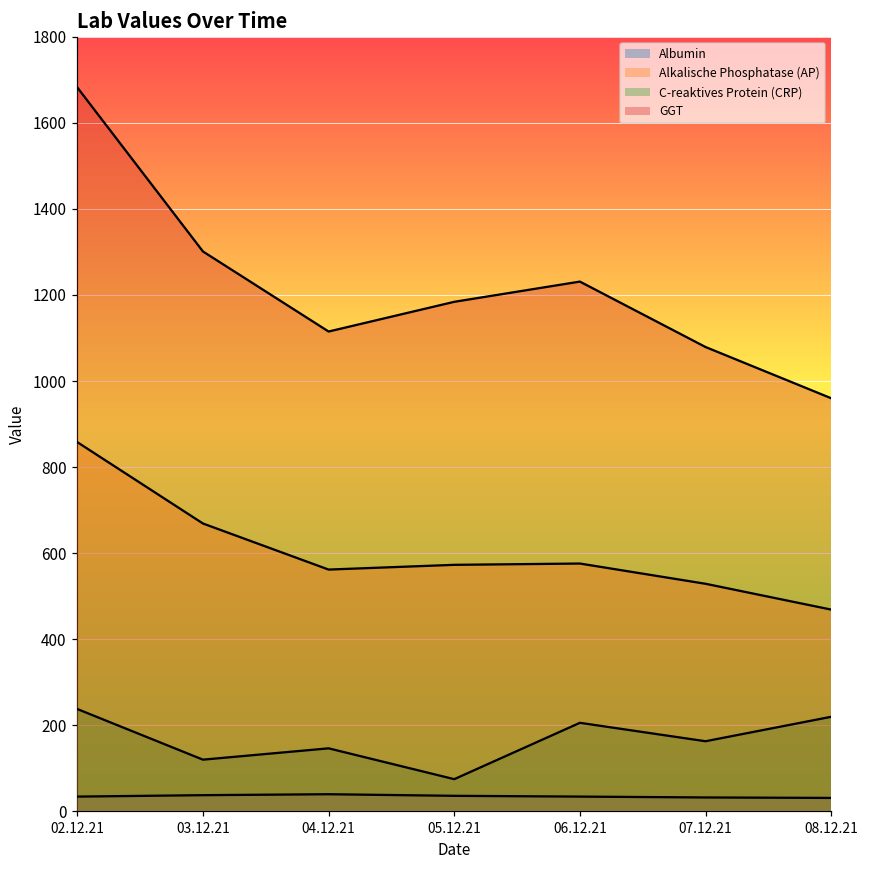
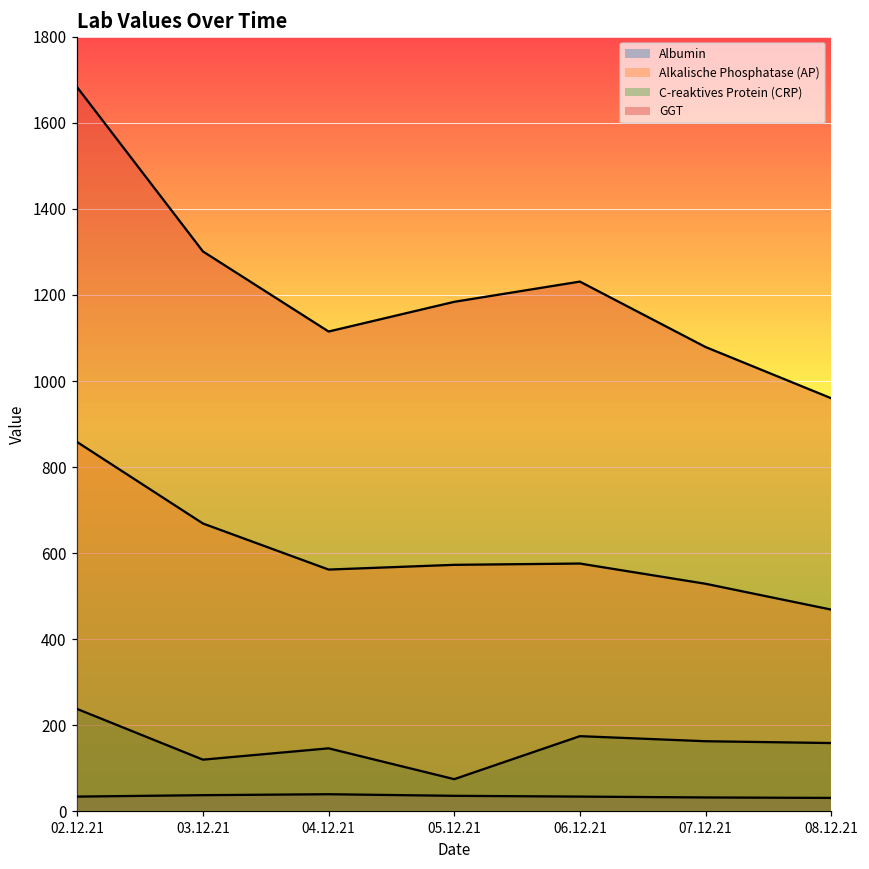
C-reaktives Protein (CRP), 06.12.21: 210 -> 180
C-reaktives Protein (CRP), 08.12.21: 220 -> 160
